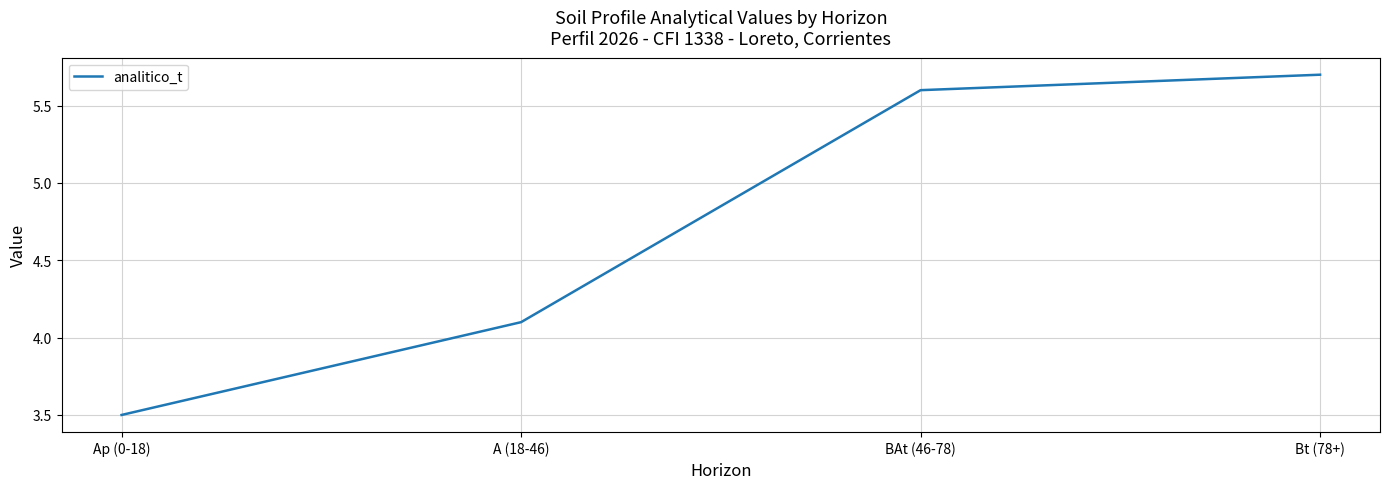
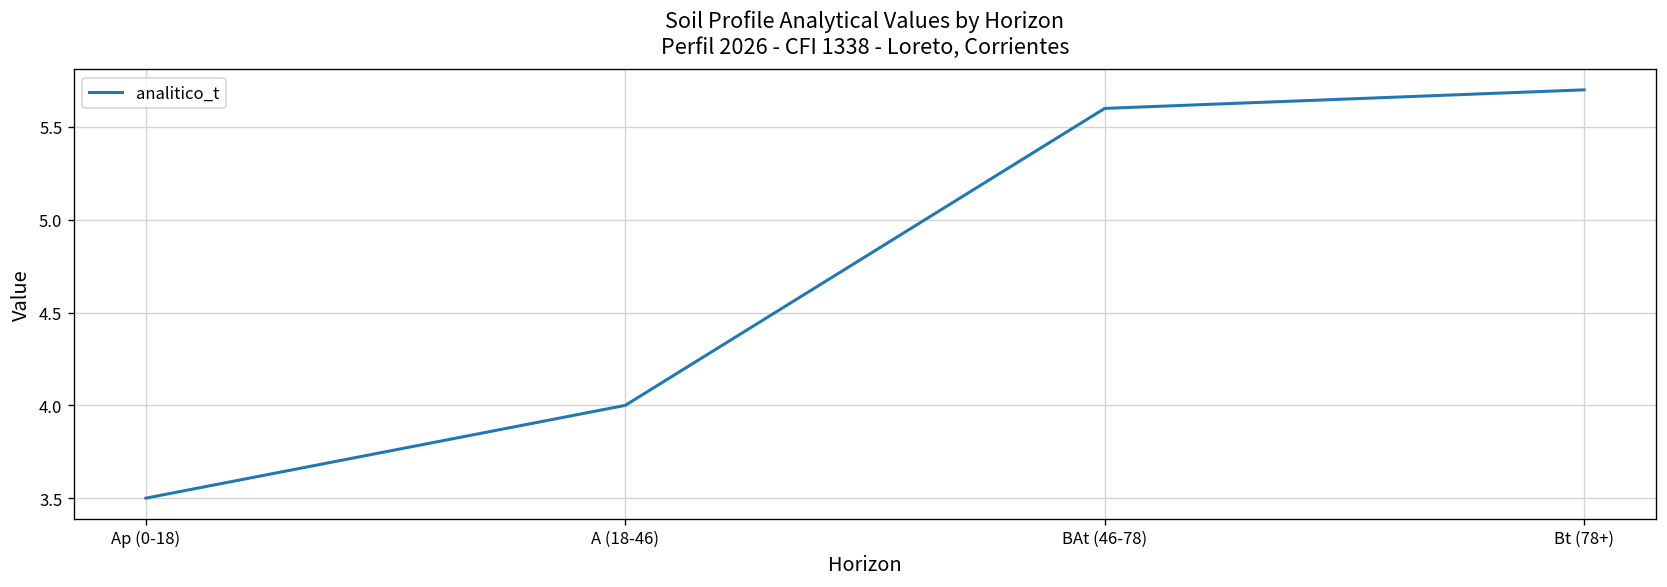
A (18-46): 4.1 -> 4.0
